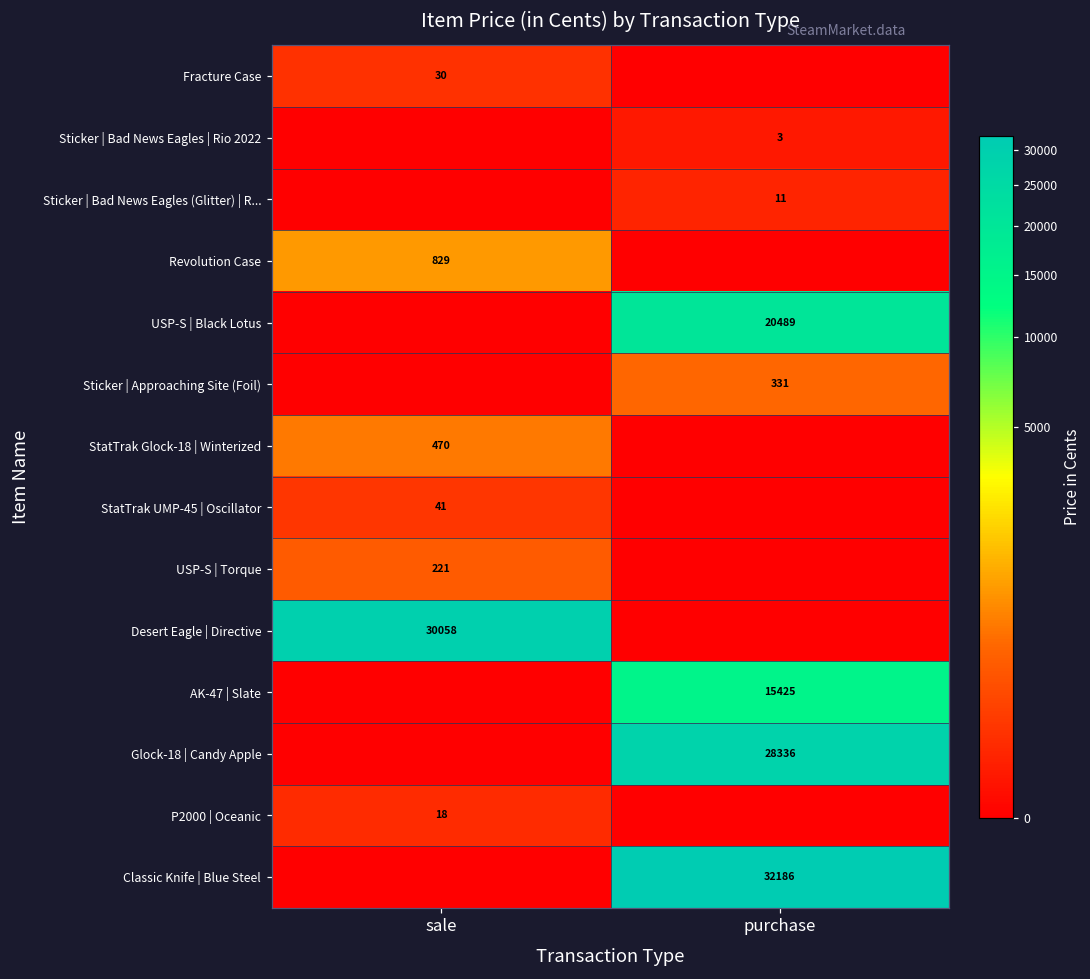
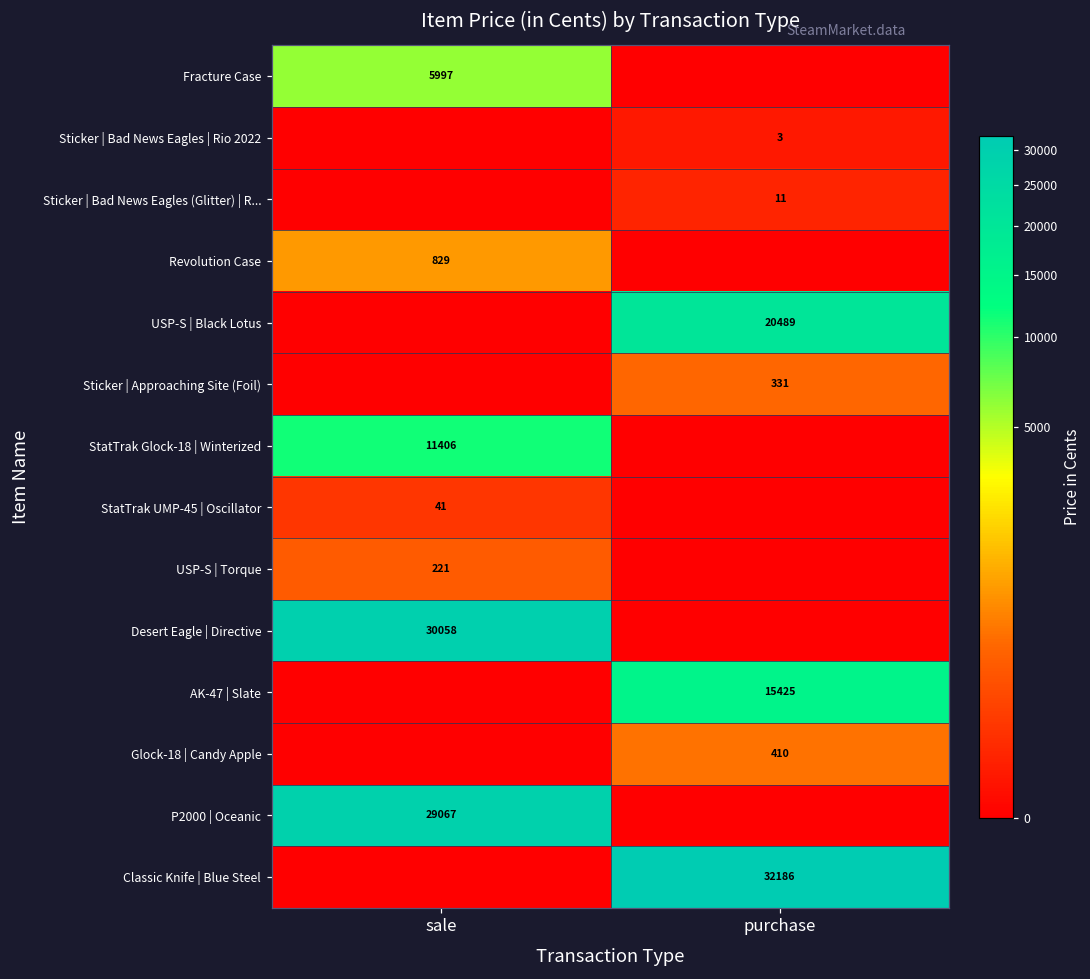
Fracture Case, sale: 30 -> 5997
StatTrak Glock-18 | Winterized, sale: 470 -> 11406
Glock-18 | Candy Apple, purchase: 28336 -> 410
P2000 | Oceanic, sale: 18 -> 29067
